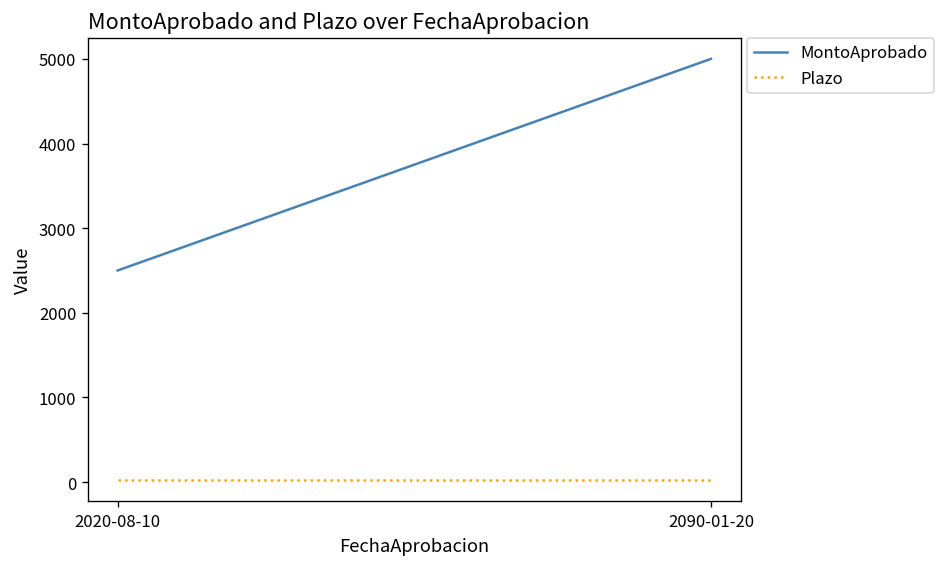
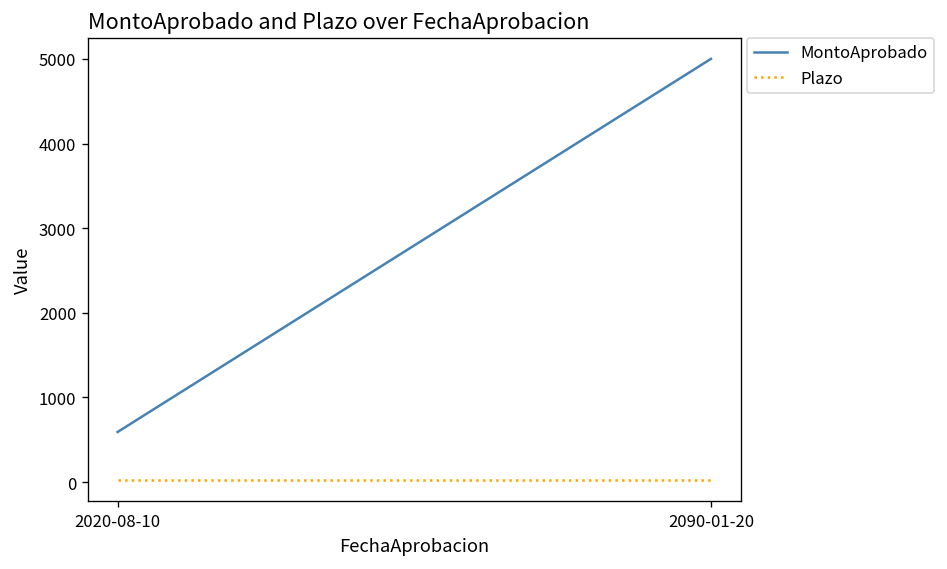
MontoAprobado, 2020-08-10: 2500 -> 600
